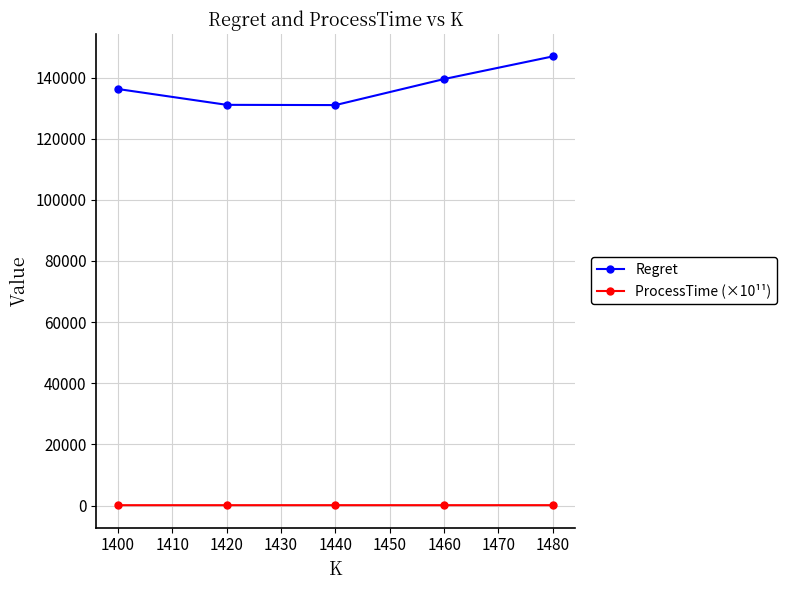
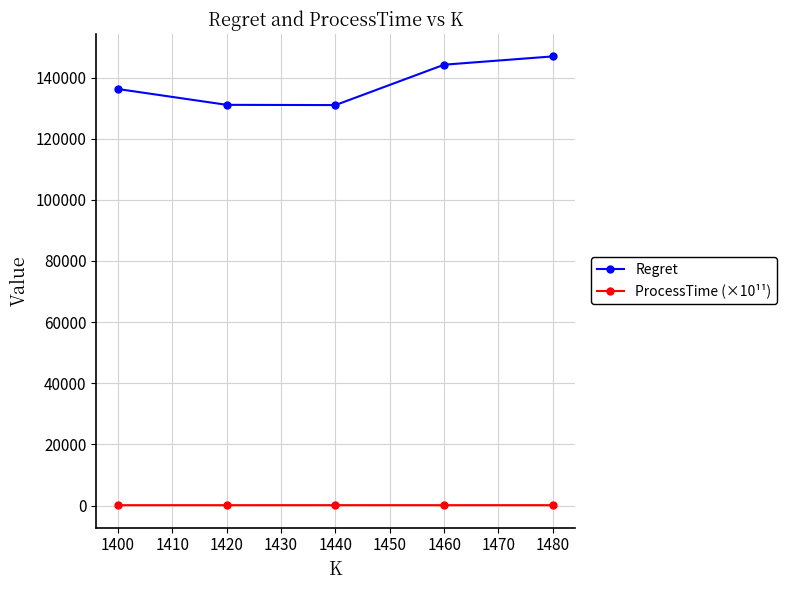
Regret, 1460: 140000 -> 144000
